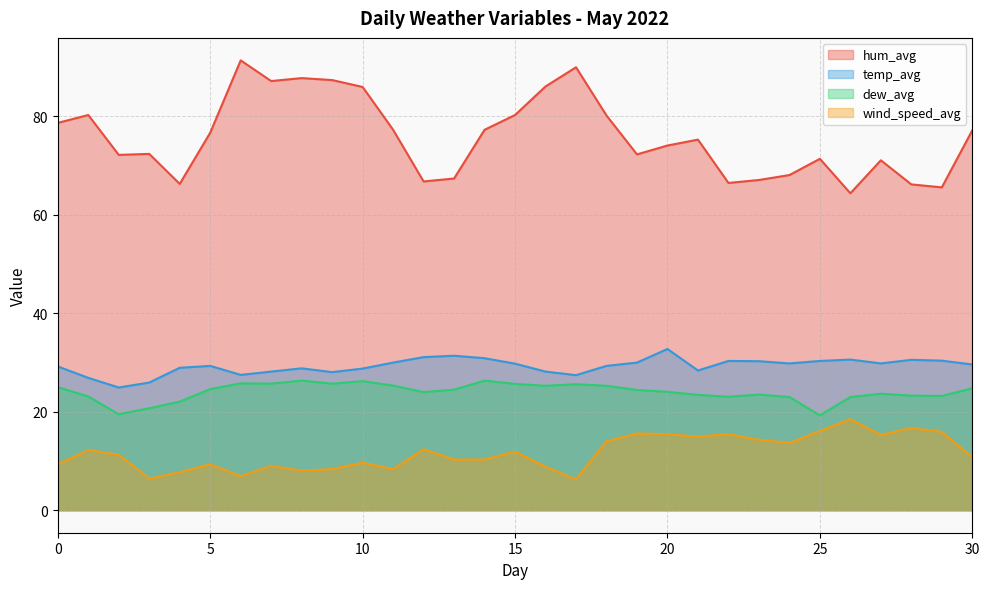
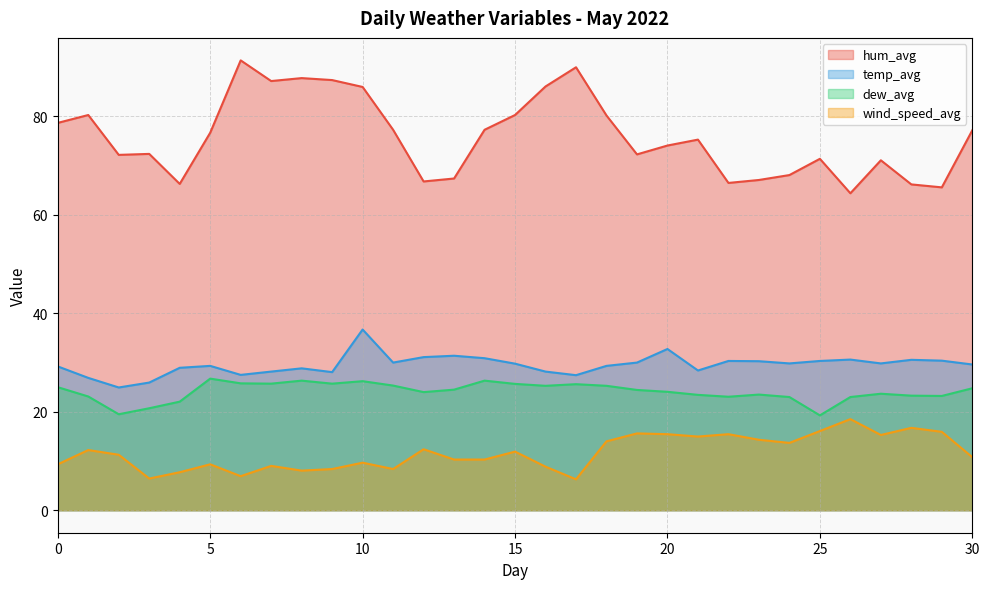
dew_avg, 5: 25 -> 27
temp_avg, 10: 29 -> 37
